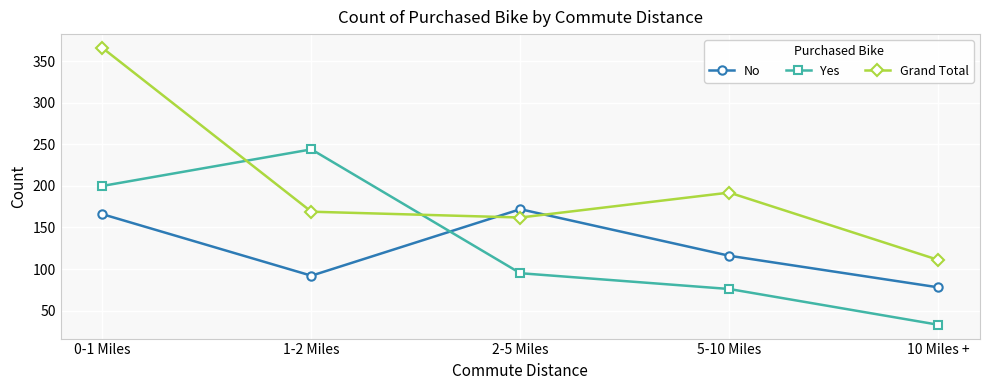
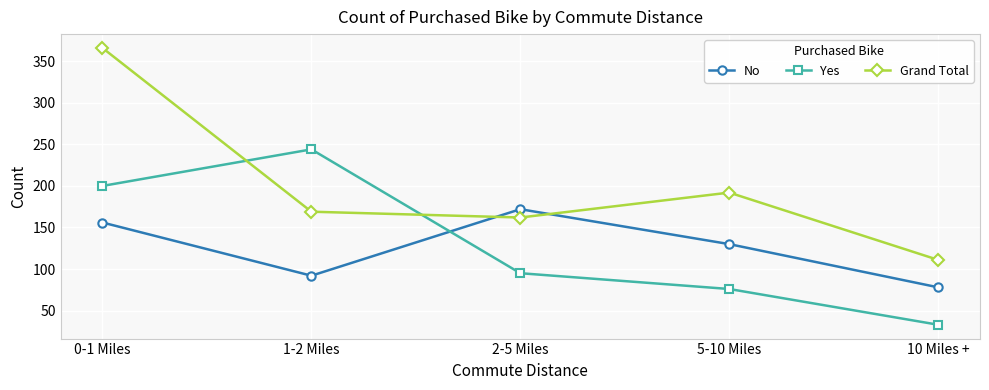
No, 0-1 Miles: 170 -> 160
No, 5-10 Miles: 120 -> 130
